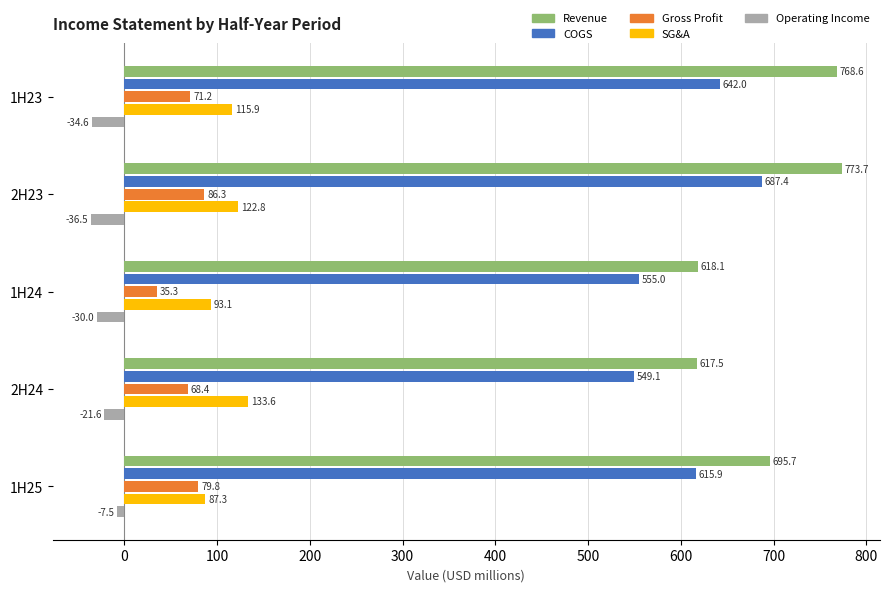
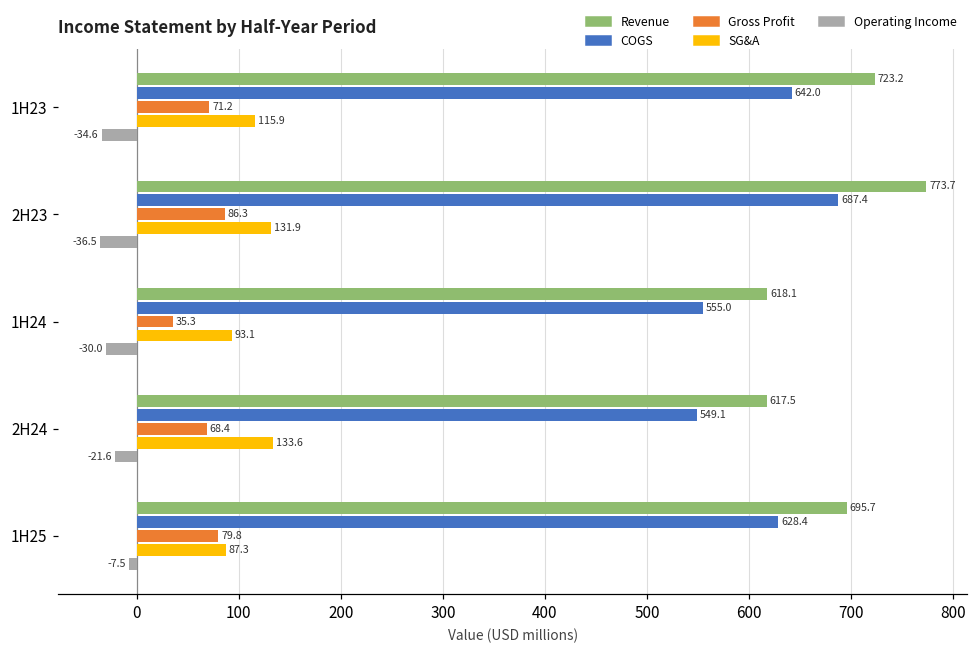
Revenue, 1H23: 768.6 -> 723.2
SG&A, 2H23: 122.8 -> 131.9
COGS, 1H25: 615.9 -> 628.4
